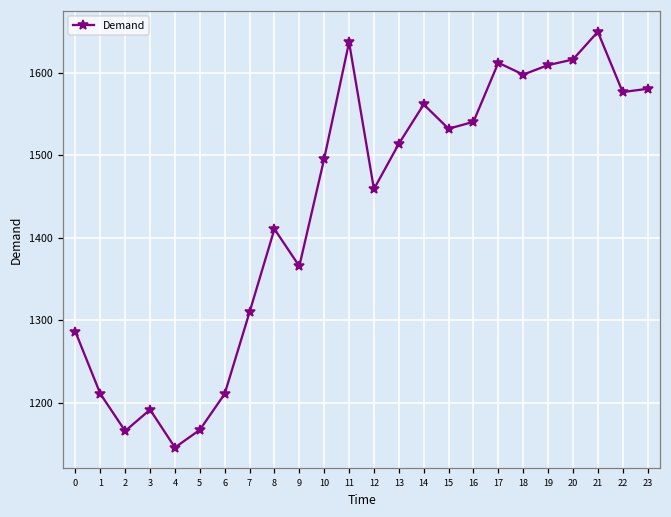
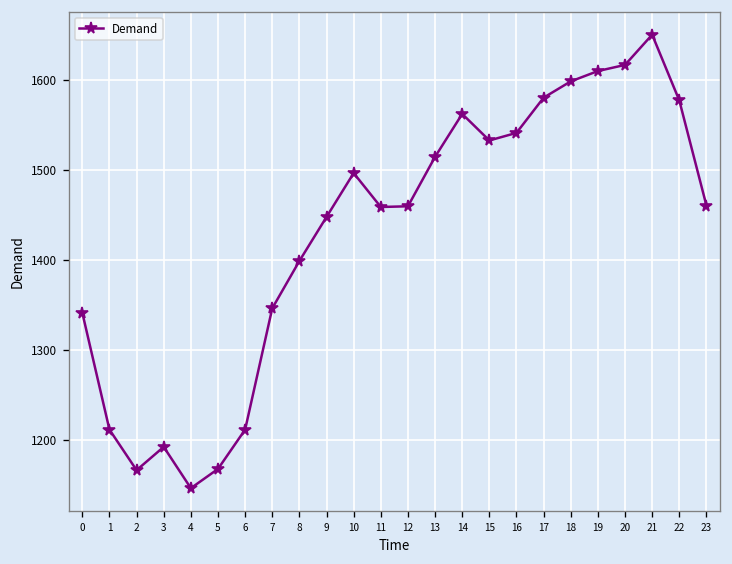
0: 1290 -> 1340
7: 1310 -> 1350
8: 1410 -> 1400
9: 1370 -> 1450
11: 1640 -> 1460
17: 1610 -> 1580
23: 1580 -> 1460
